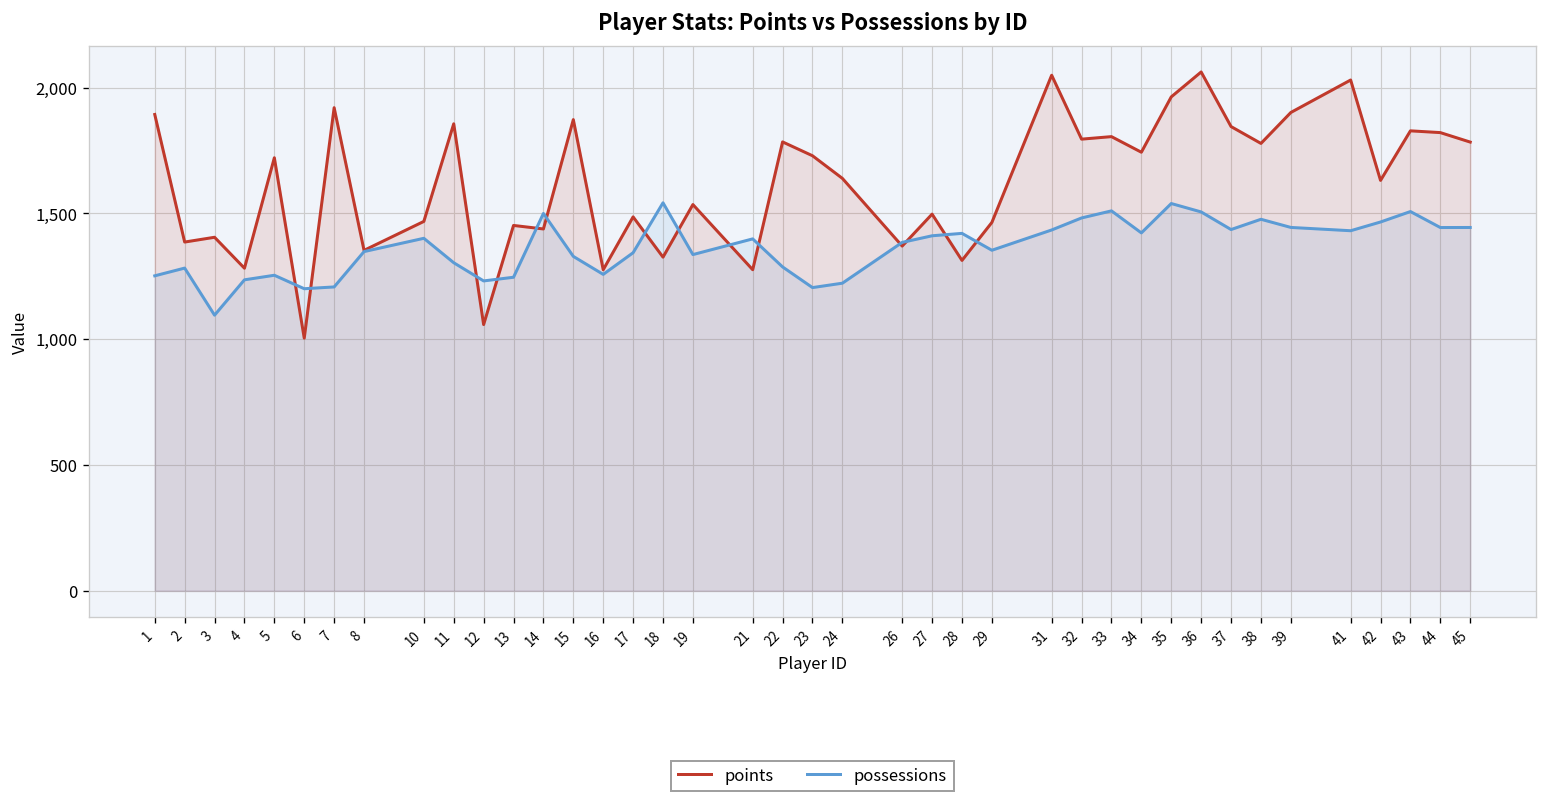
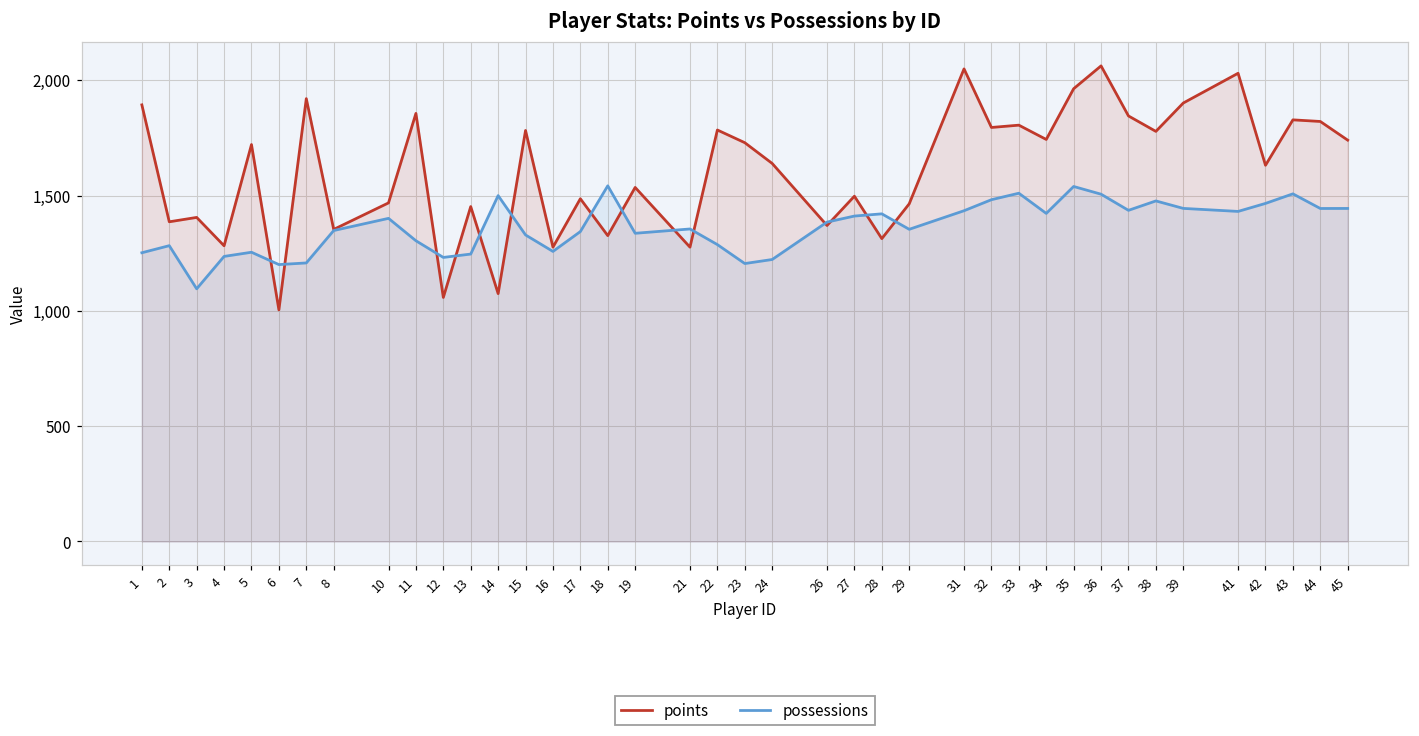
points, 14: 1,440 -> 1,070
points, 15: 1,870 -> 1,780
possessions, 21: 1,400 -> 1,350
points, 45: 1,780 -> 1,740
